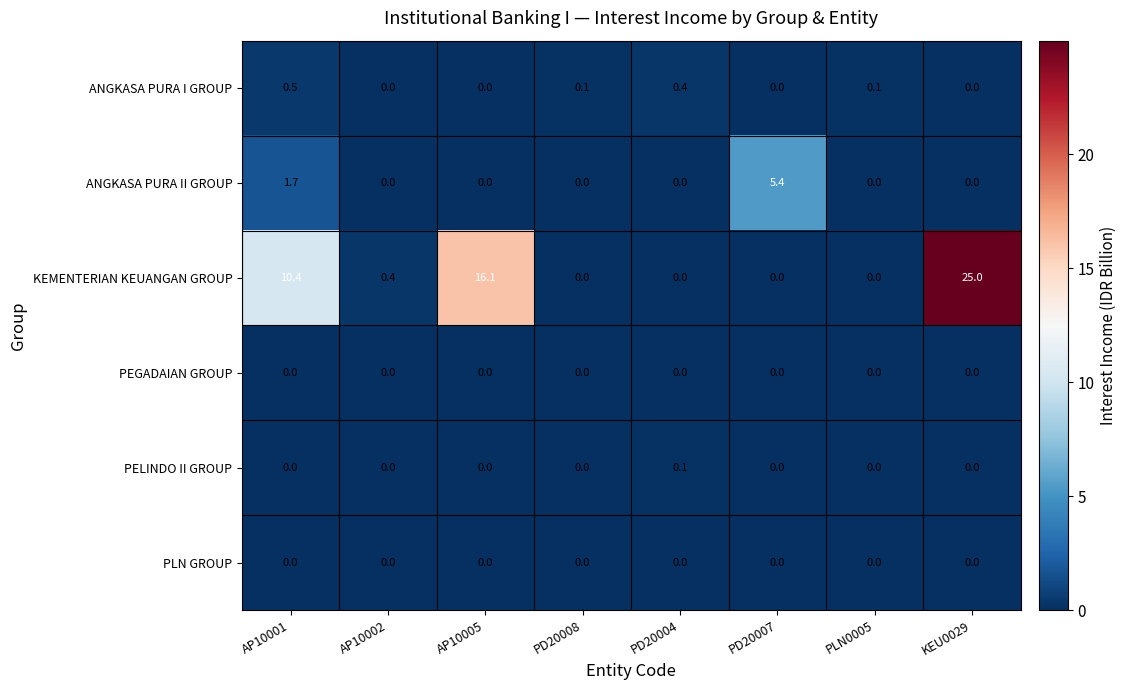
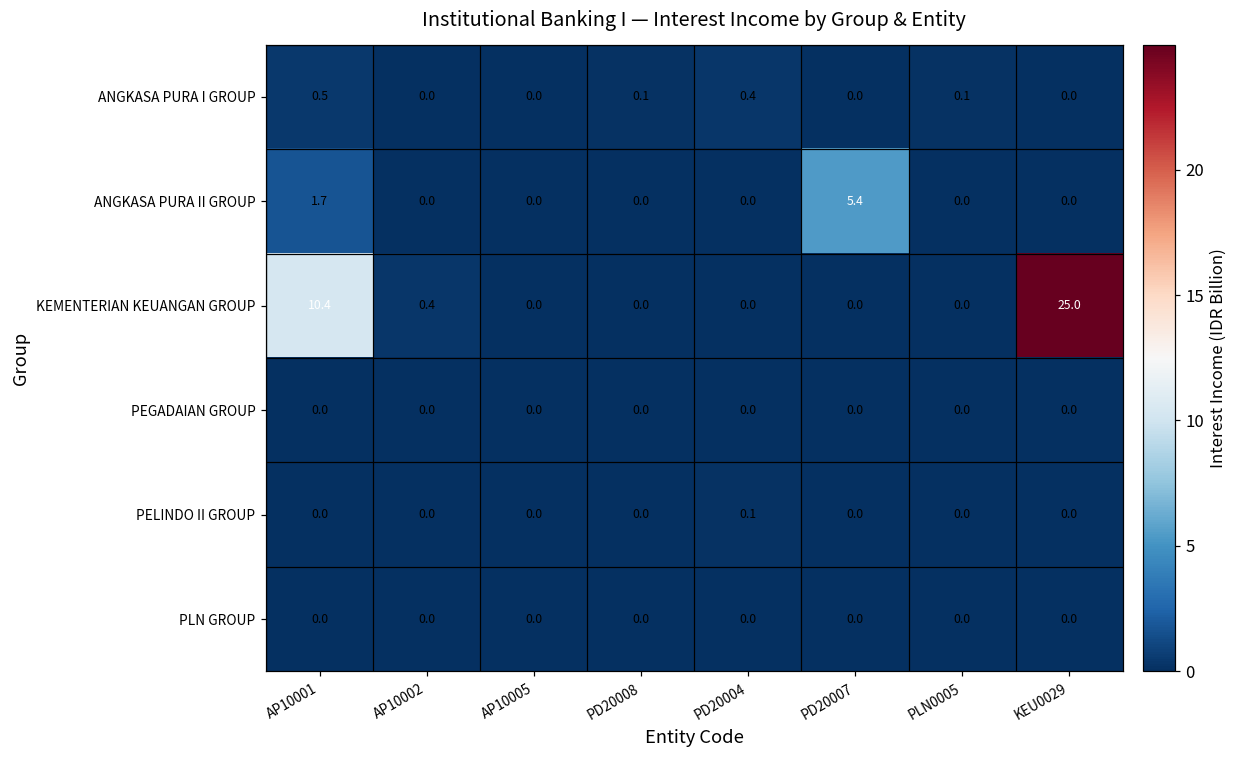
KEMENTERIAN KEUANGAN GROUP, AP10005: 16.1 -> 0.0
